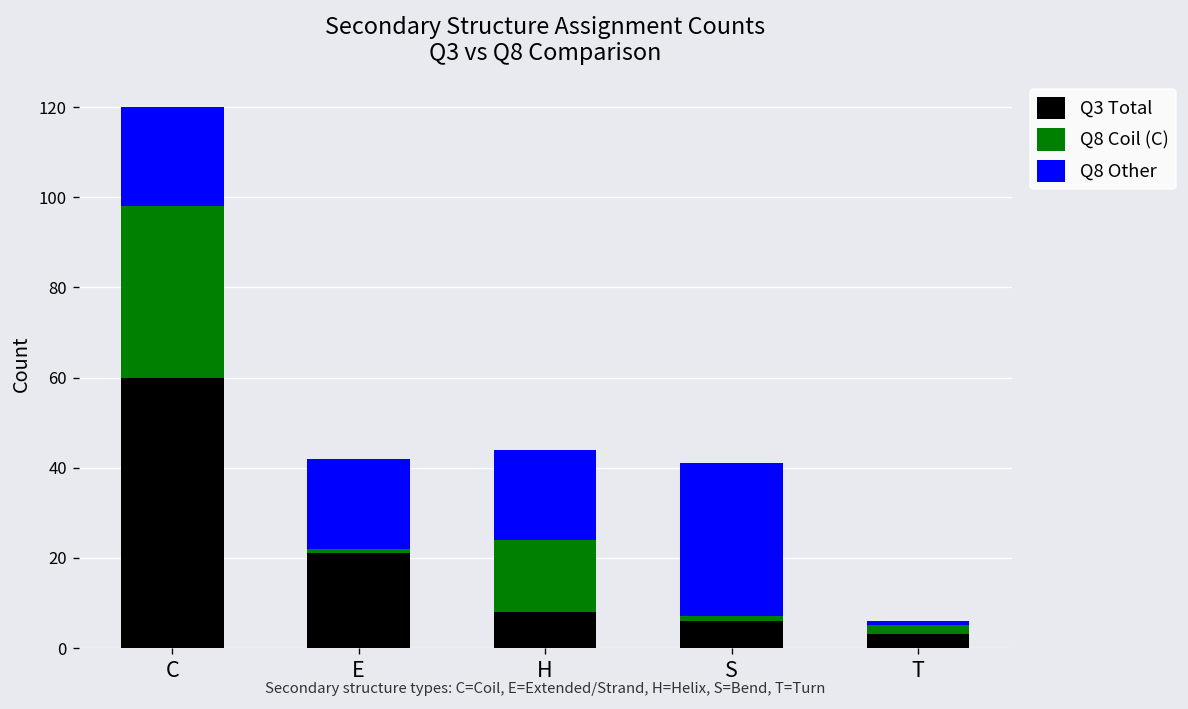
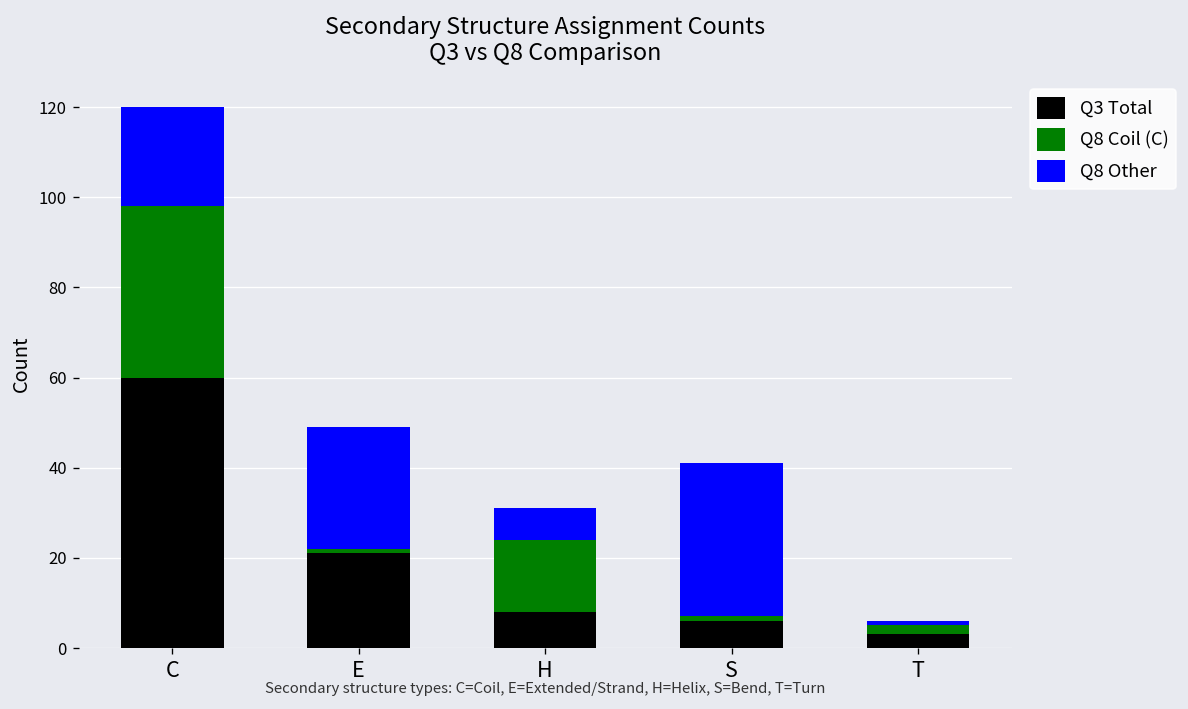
Q8 Other, E: 20 -> 27
Q8 Other, H: 20 -> 7
